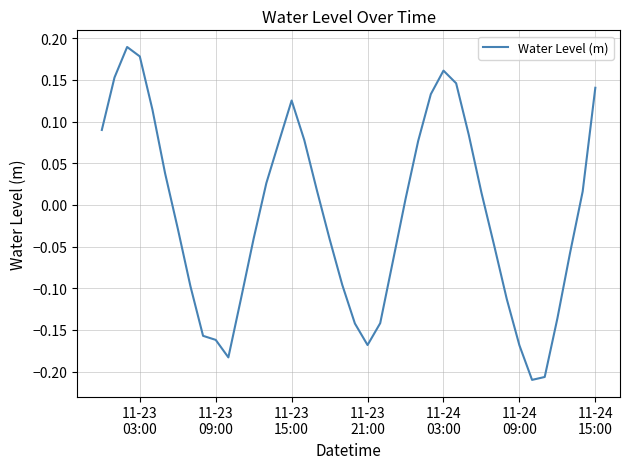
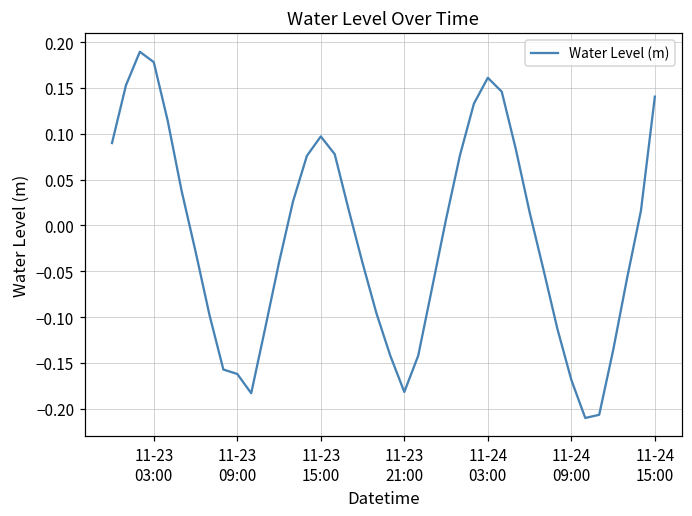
11-23 15:00: 0.13 -> 0.10
11-23 21:00: -0.17 -> -0.18
